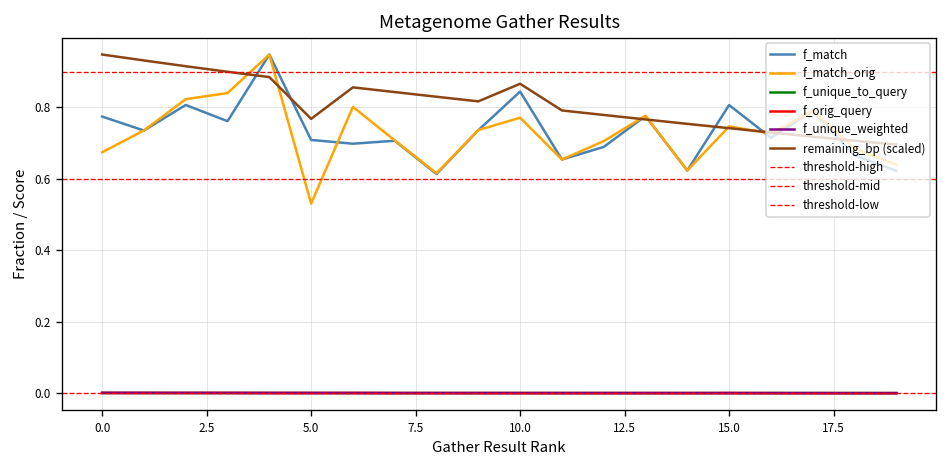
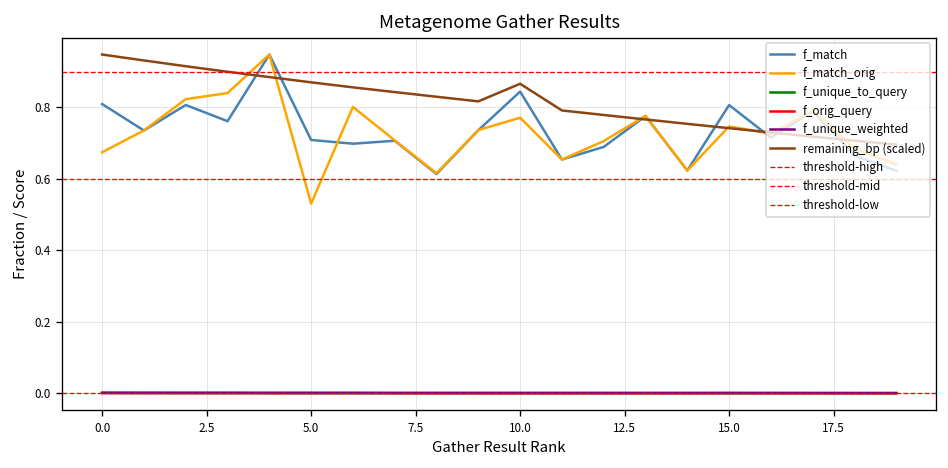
f_match, 0.0: 0.77 -> 0.81
remaining_bp (scaled), 5.0: 0.77 -> 0.87
